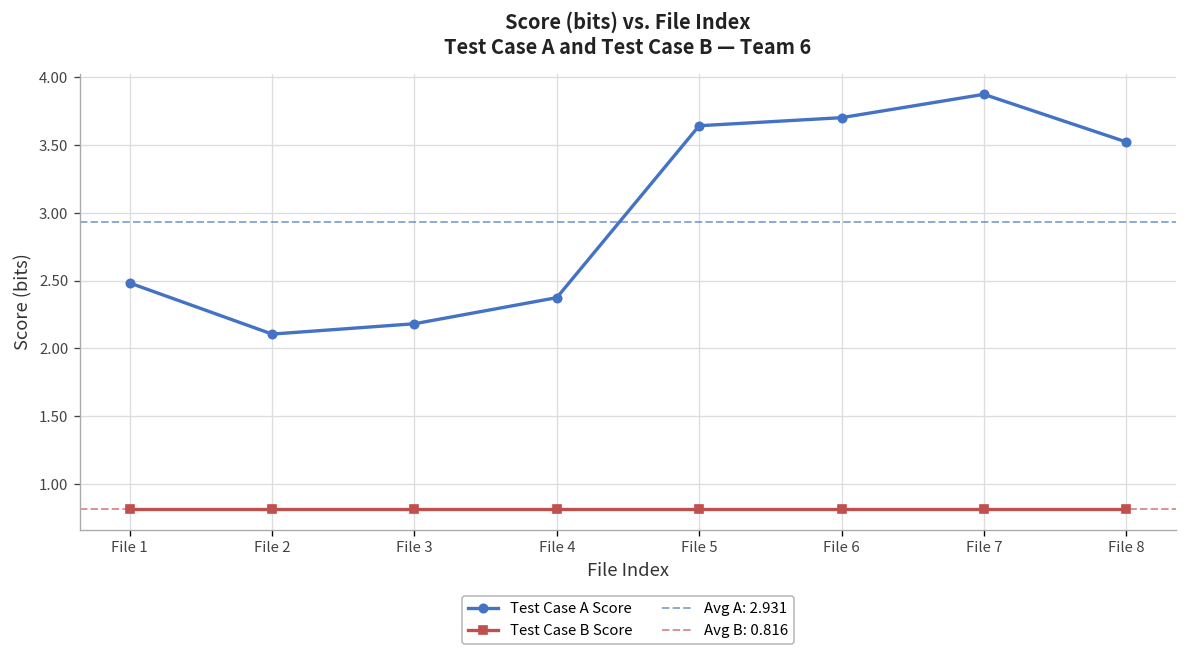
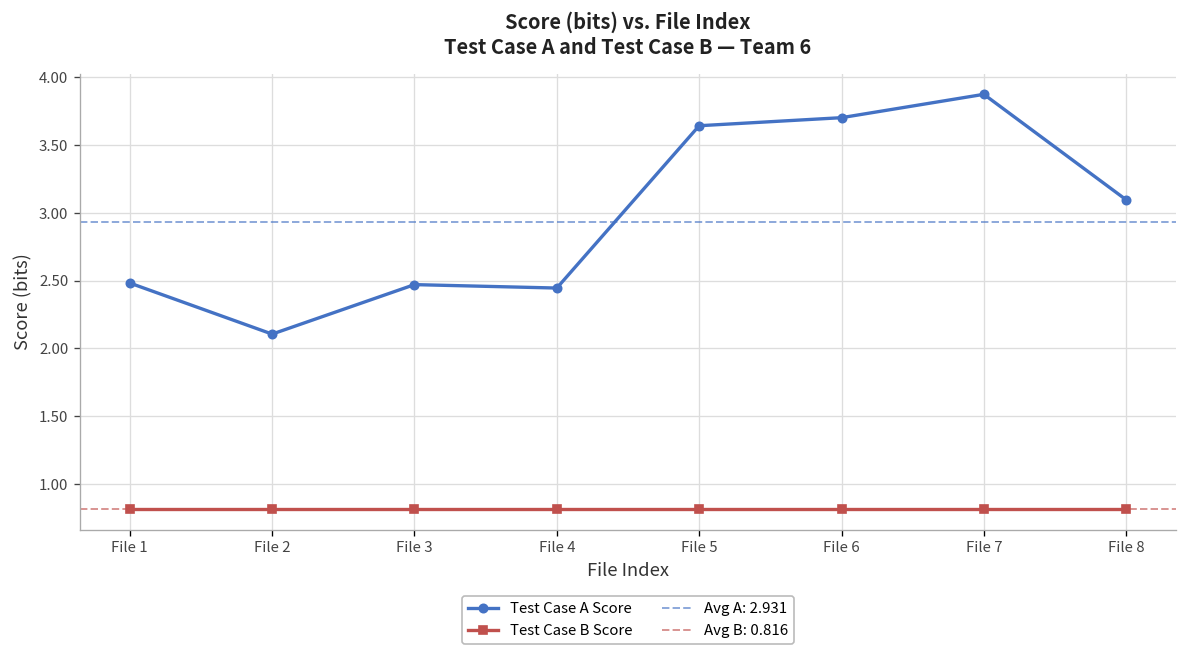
Test Case A Score, File 3: 2.18 -> 2.47
Test Case A Score, File 4: 2.37 -> 2.45
Test Case A Score, File 8: 3.52 -> 3.10
